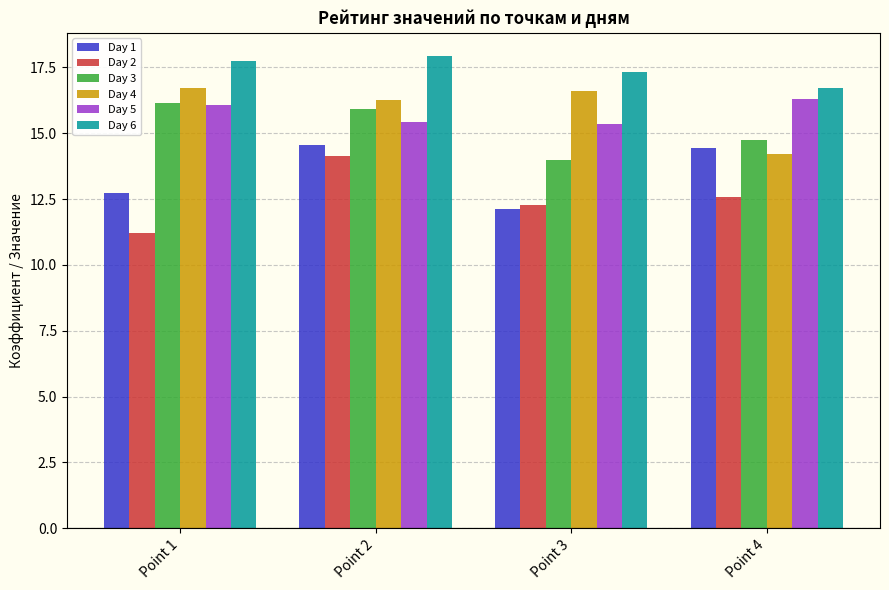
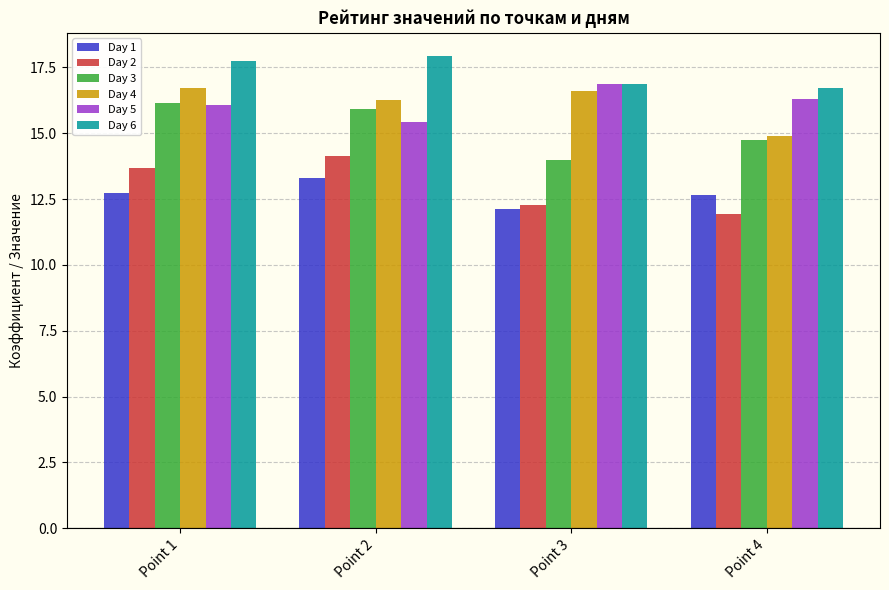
Day 2, Point 1: 11.2 -> 13.7
Day 1, Point 2: 14.6 -> 13.3
Day 5, Point 3: 15.3 -> 16.9
Day 6, Point 3: 17.3 -> 16.9
Day 1, Point 4: 14.4 -> 12.6
Day 2, Point 4: 12.6 -> 12.0
Day 4, Point 4: 14.2 -> 14.9
